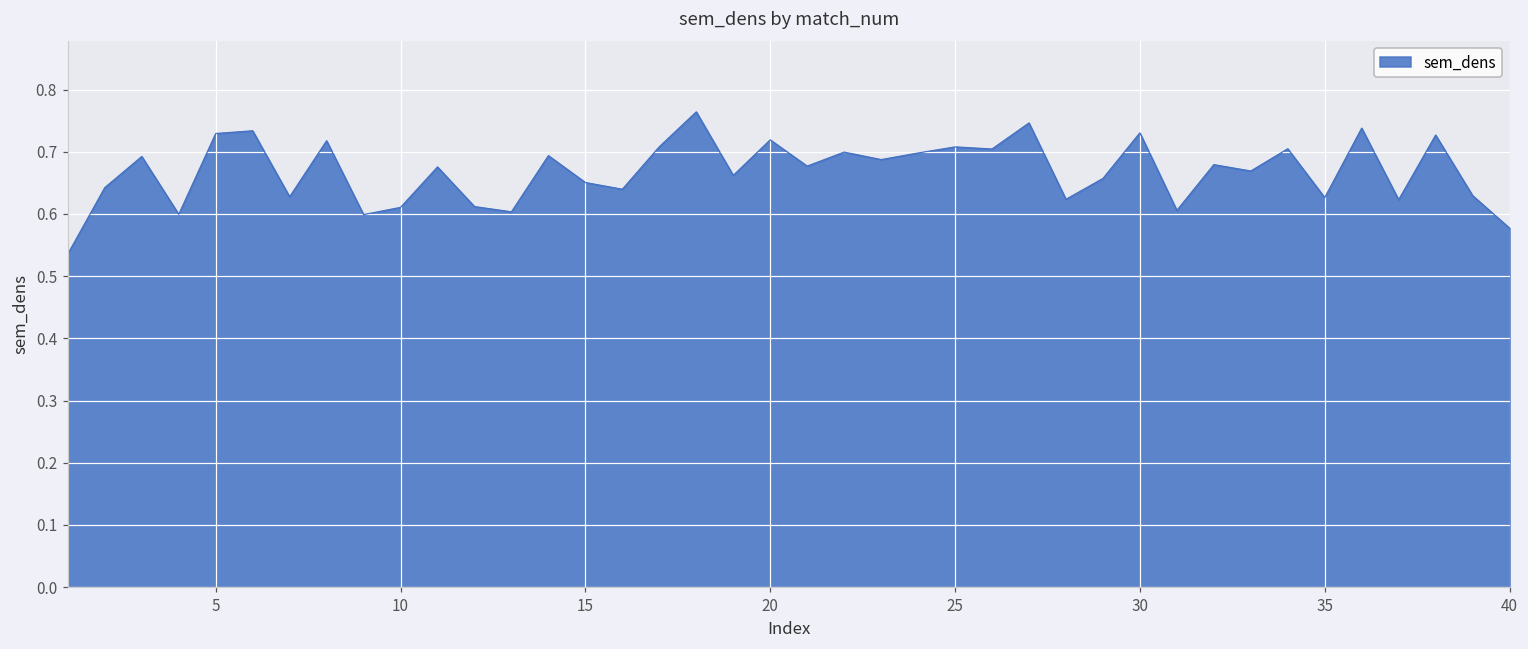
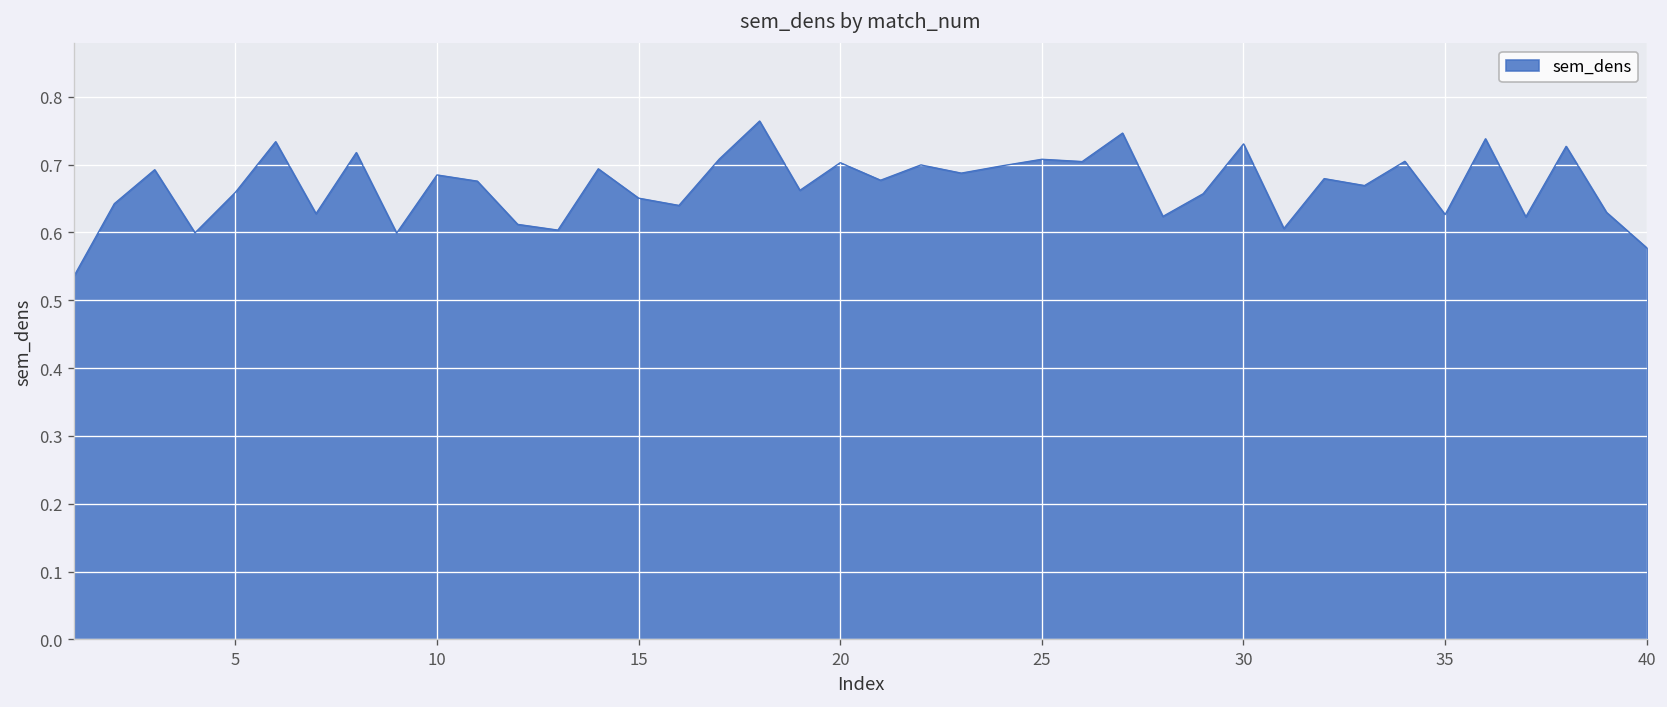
5: 0.73 -> 0.66
10: 0.61 -> 0.68
20: 0.72 -> 0.70
